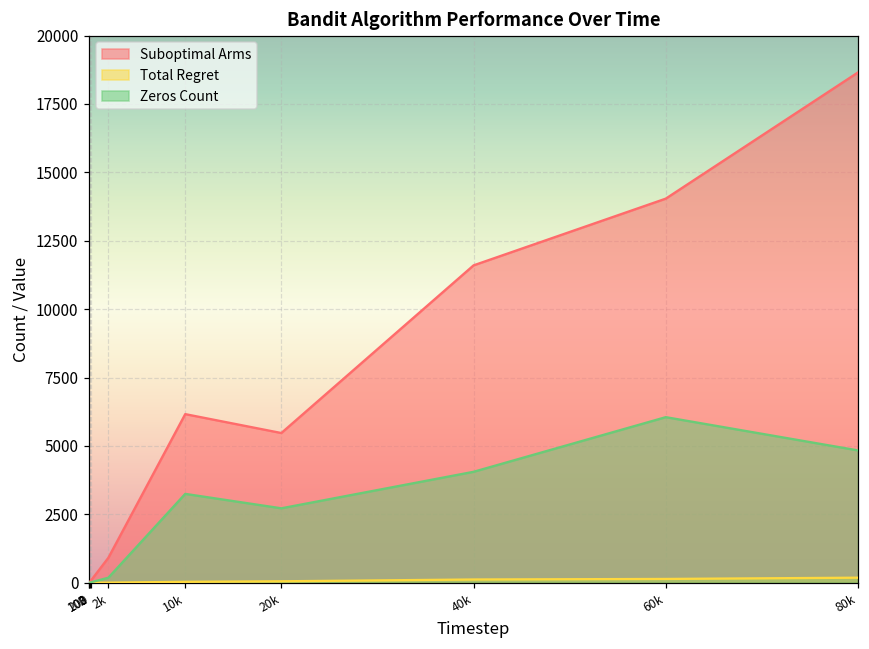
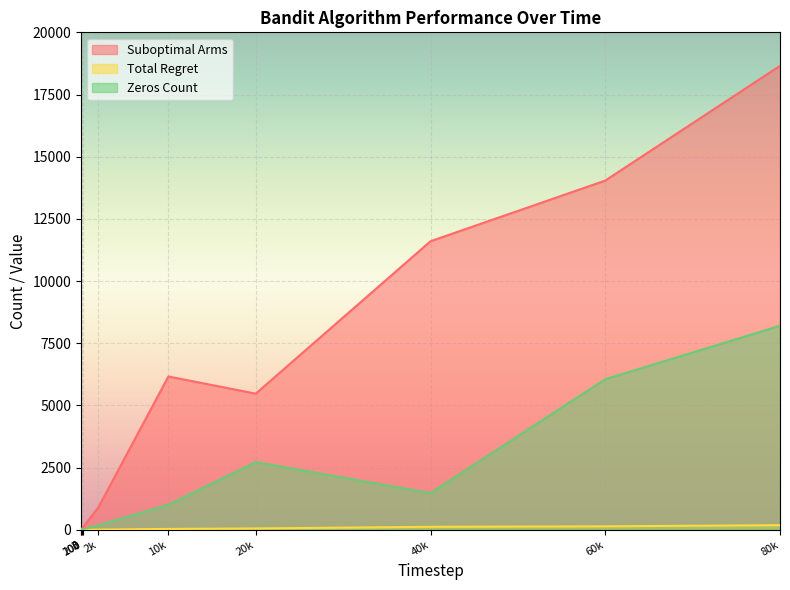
Zeros Count, 10k: 3300 -> 1000
Zeros Count, 40k: 4100 -> 1500
Zeros Count, 80k: 4800 -> 8200
